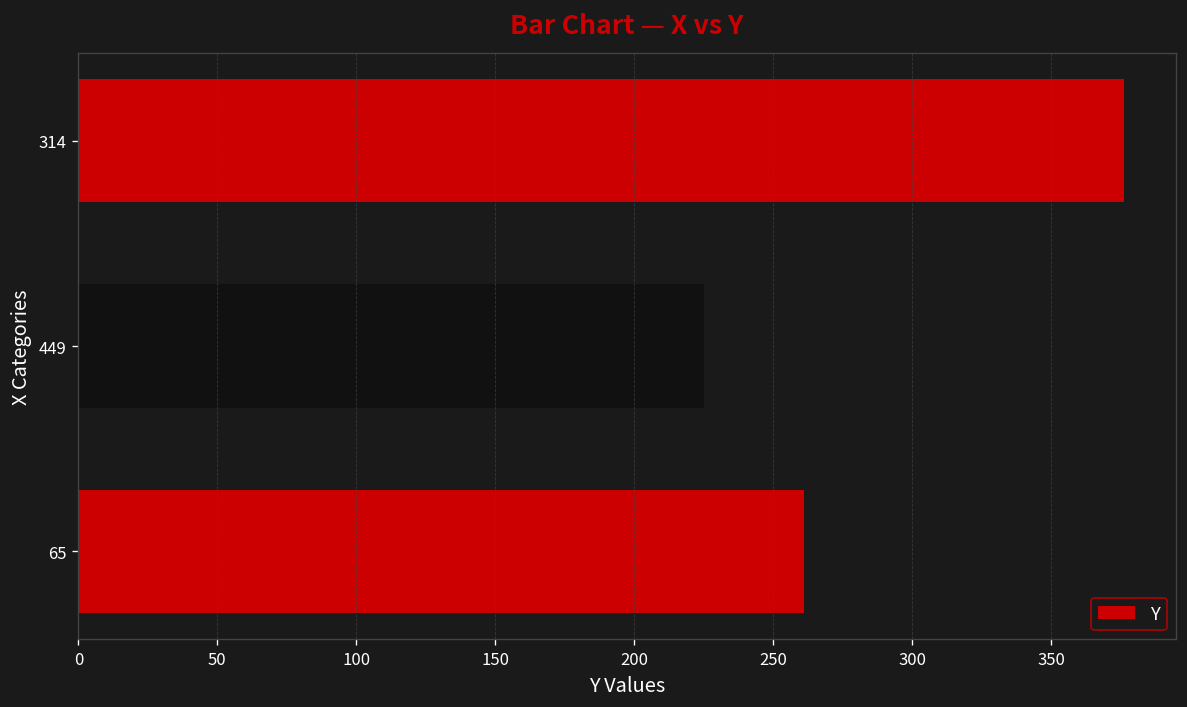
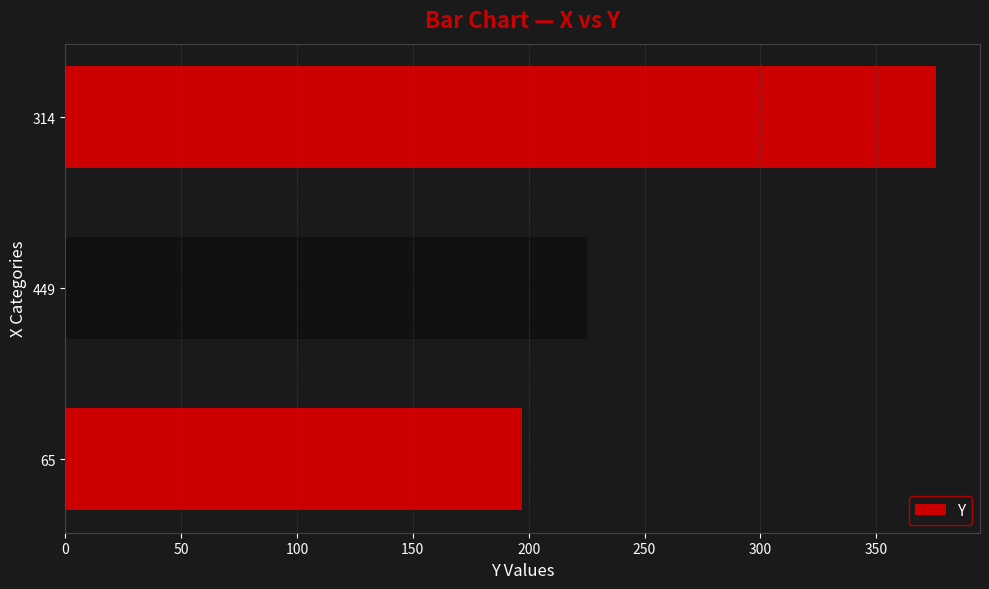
65: 261 -> 197
